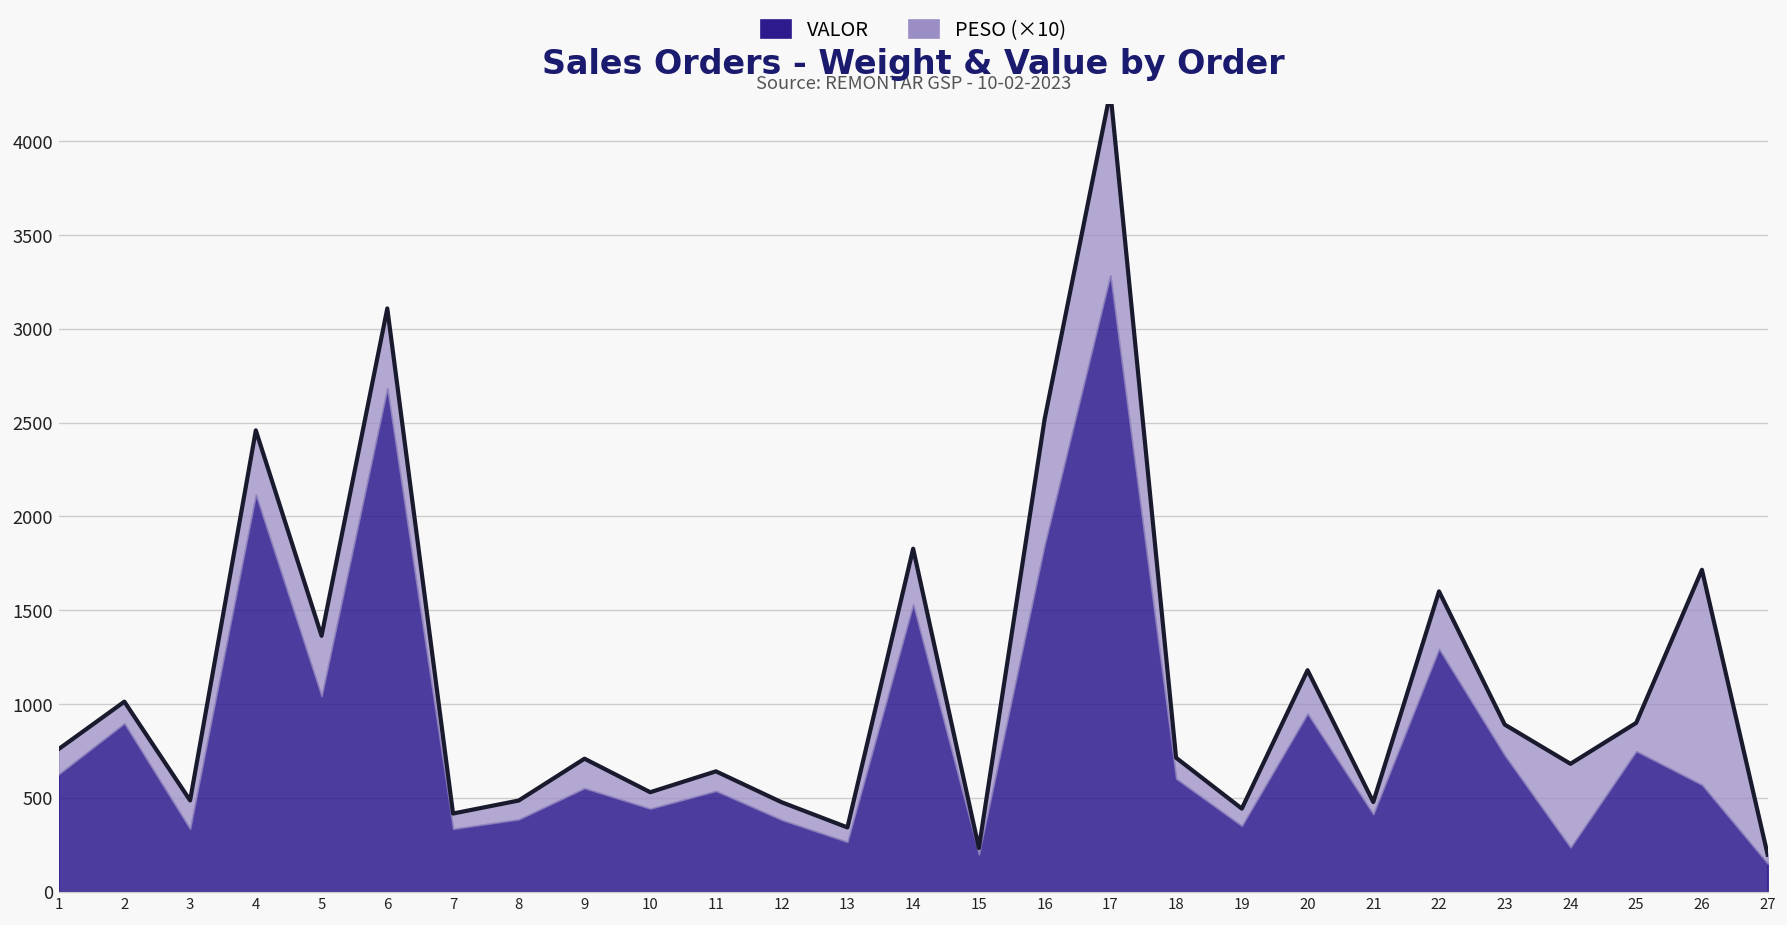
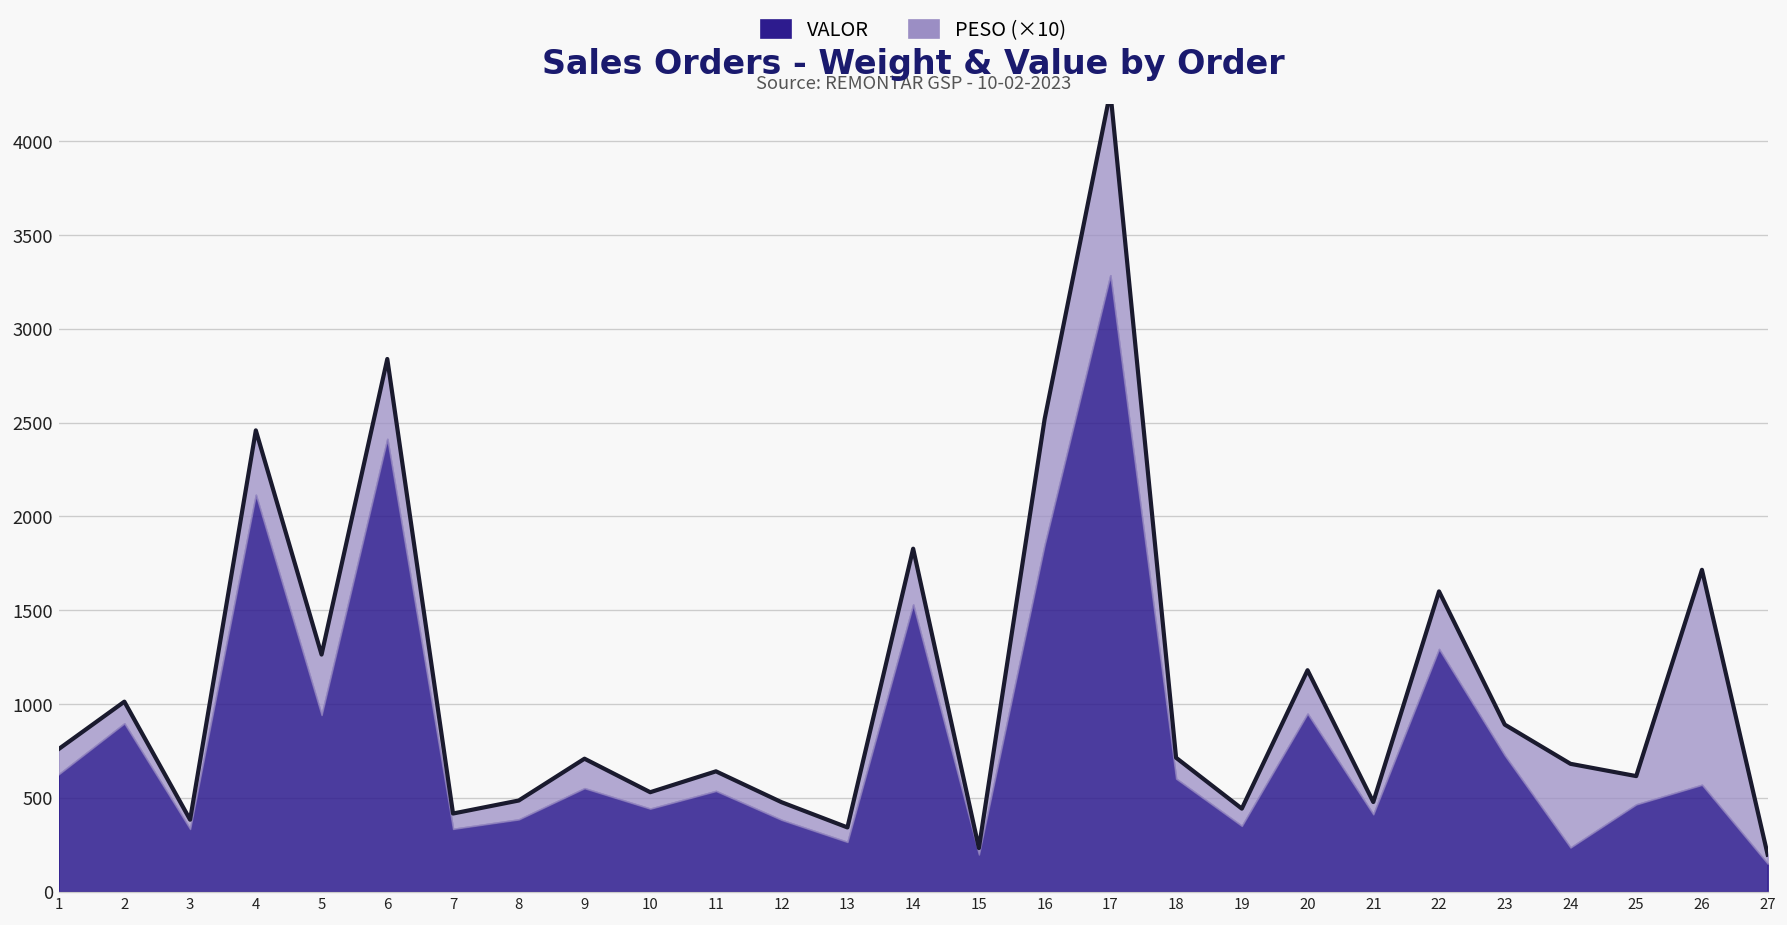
PESO (×10), 3: 150 -> 50
VALOR, 5: 1040 -> 940
VALOR, 6: 2680 -> 2410
VALOR, 25: 750 -> 460
